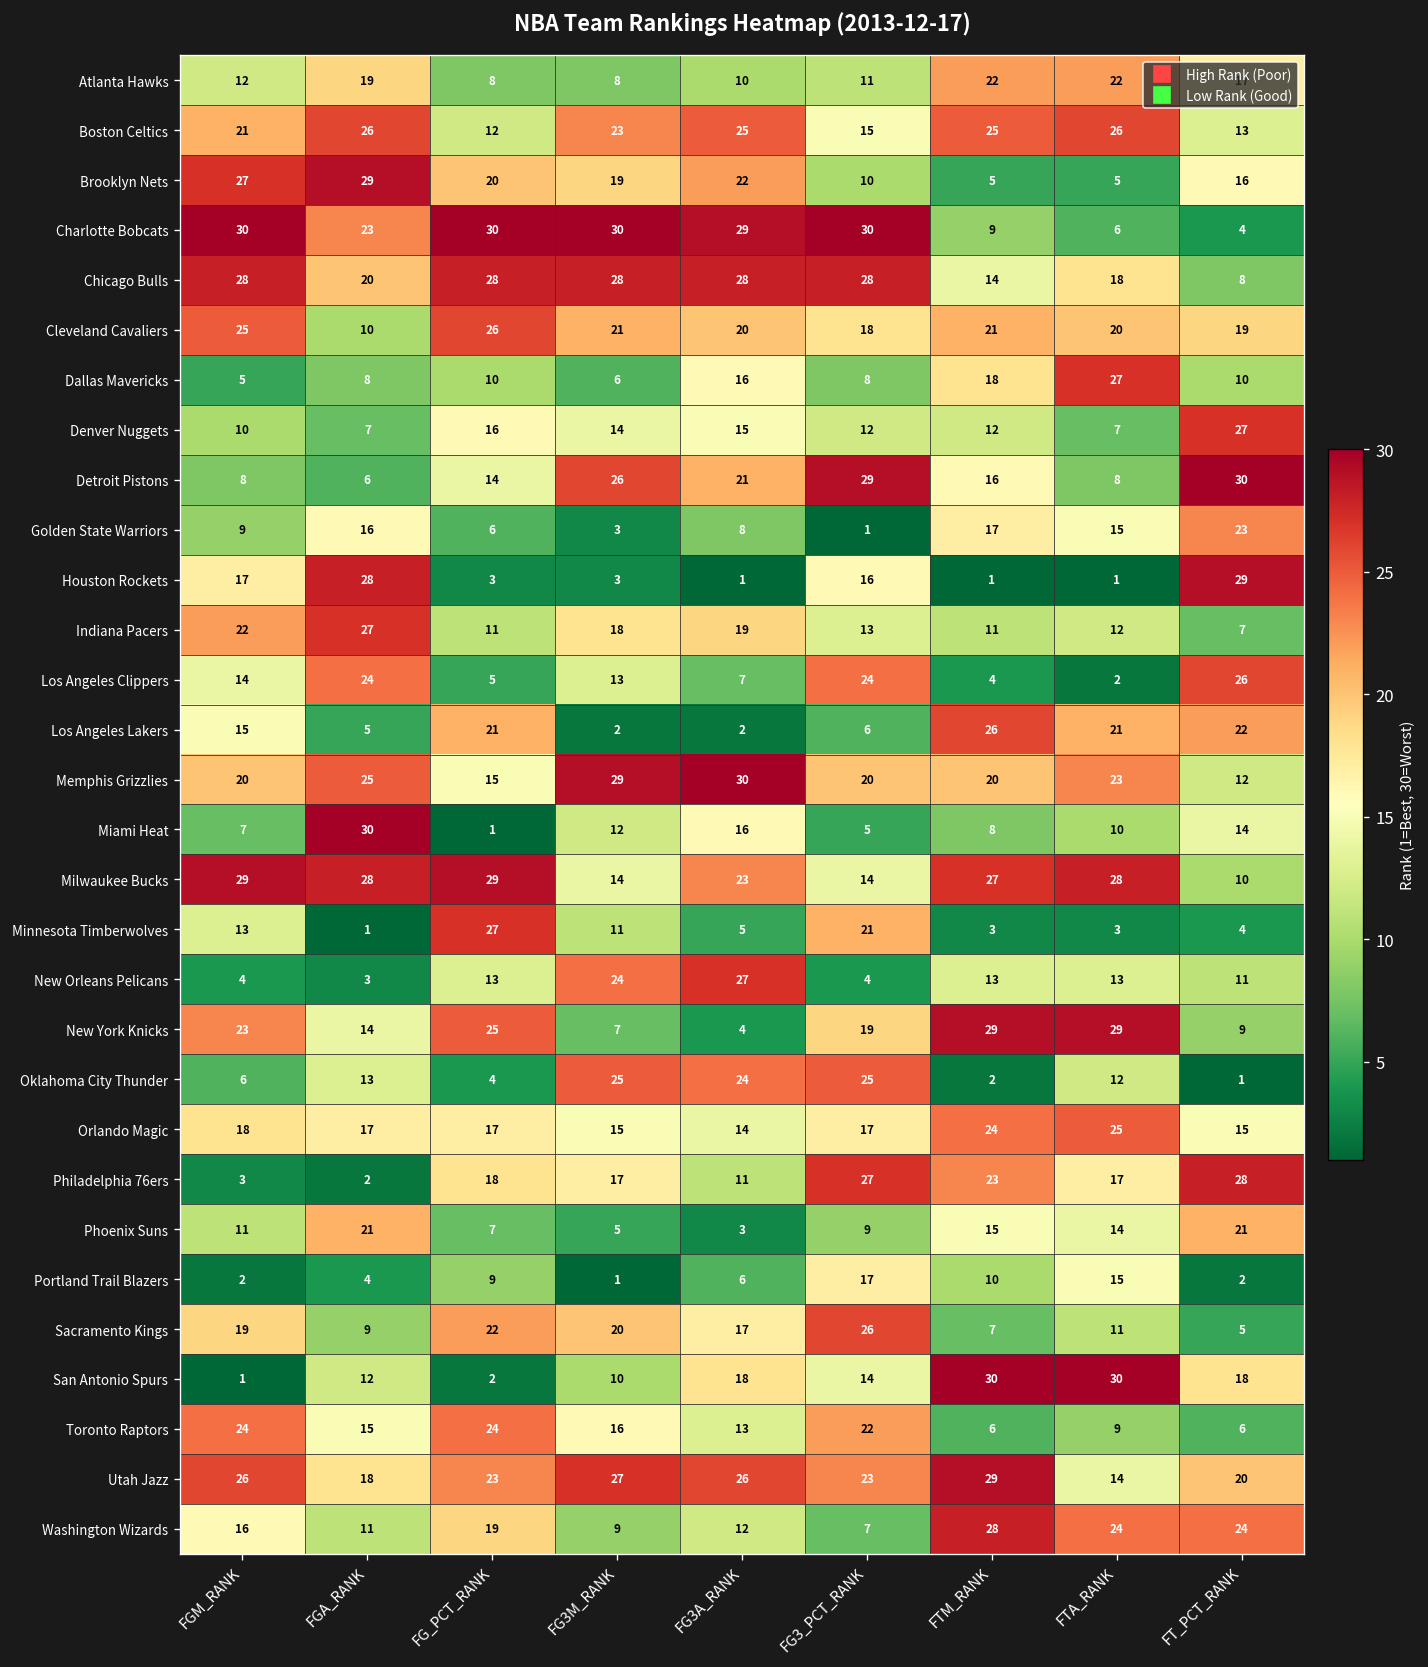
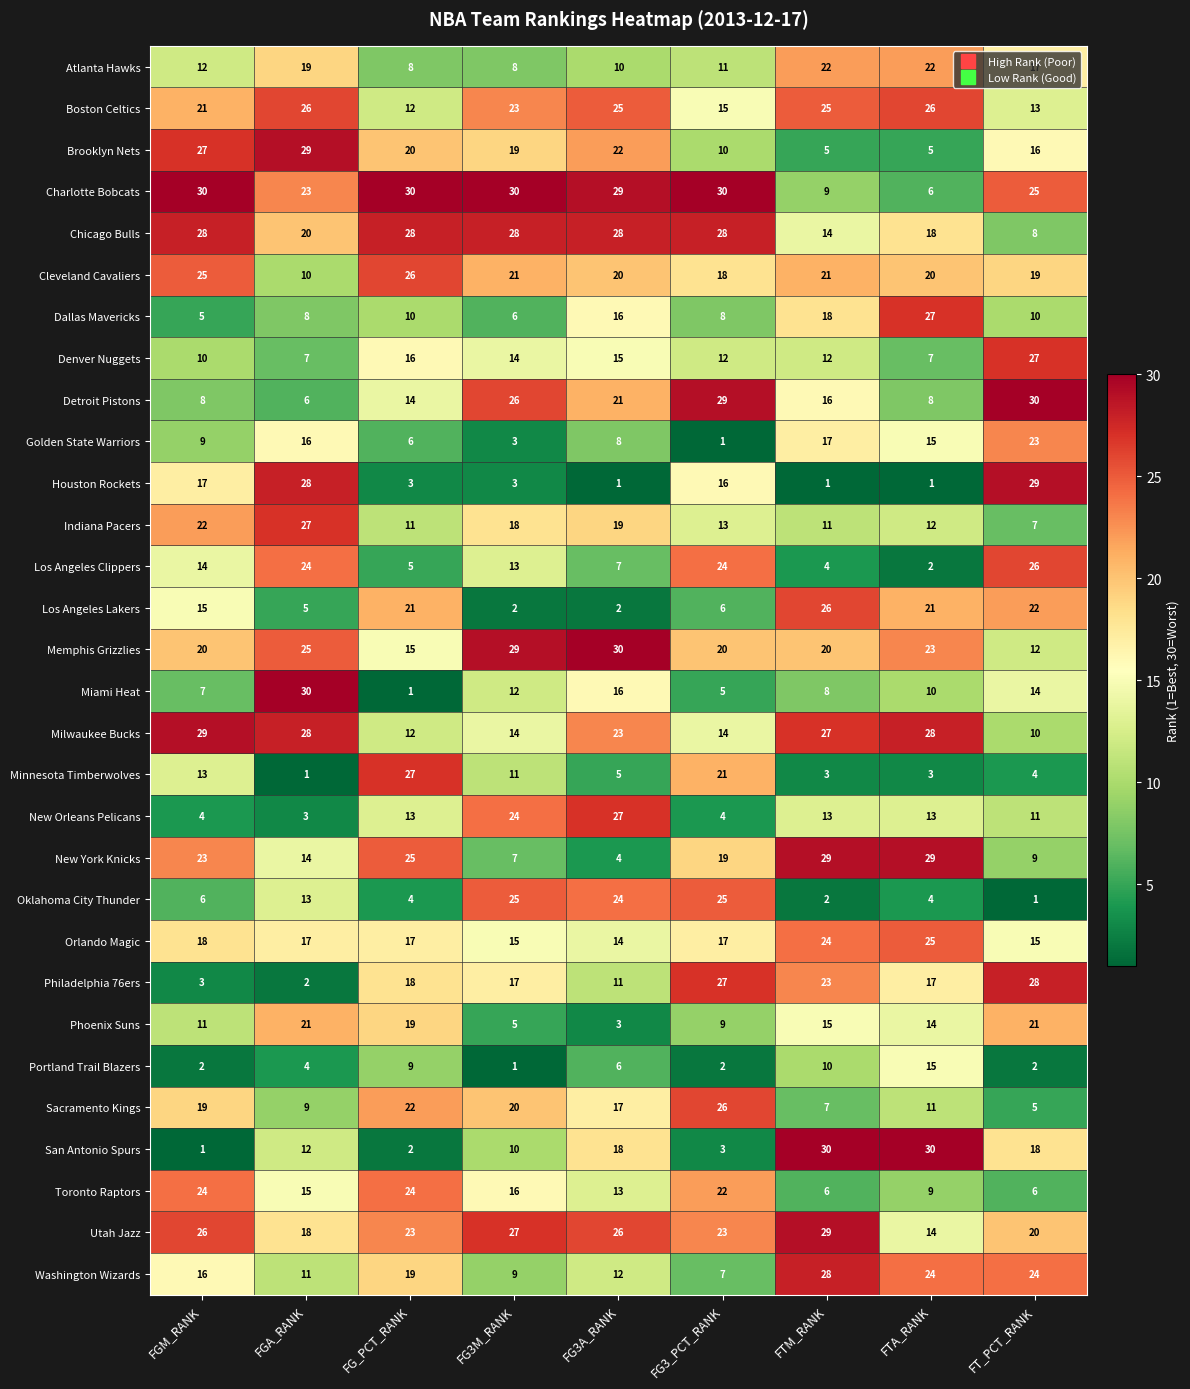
Charlotte Bobcats, FT_PCT_RANK: 4 -> 25
Milwaukee Bucks, FG_PCT_RANK: 29 -> 12
Oklahoma City Thunder, FTA_RANK: 12 -> 4
Phoenix Suns, FG_PCT_RANK: 7 -> 19
Portland Trail Blazers, FG3_PCT_RANK: 17 -> 2
San Antonio Spurs, FG3_PCT_RANK: 14 -> 3
